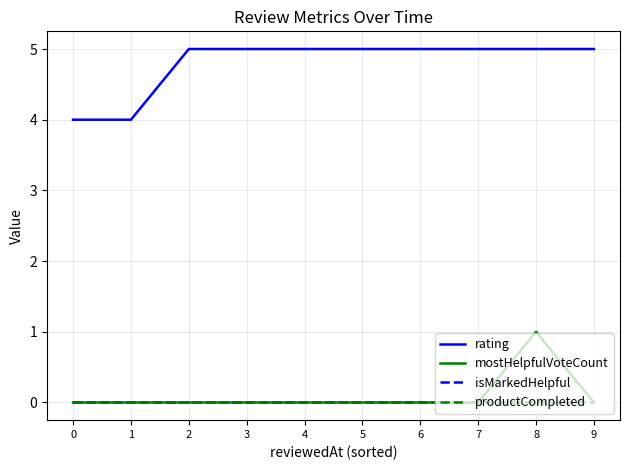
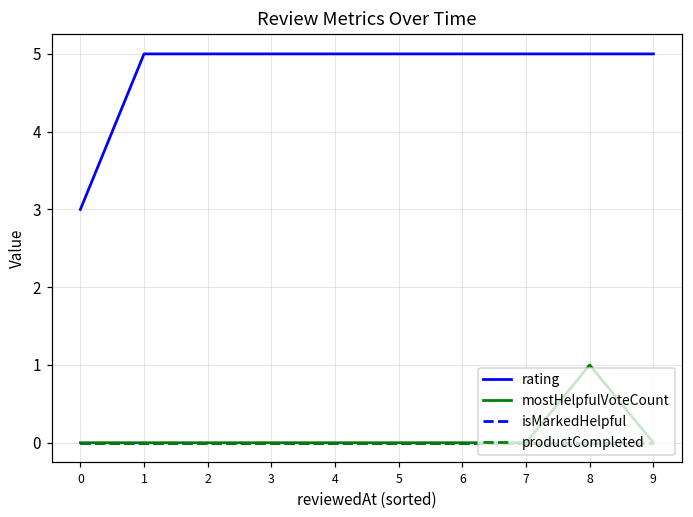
rating, 0: 4 -> 3
rating, 1: 4 -> 5
